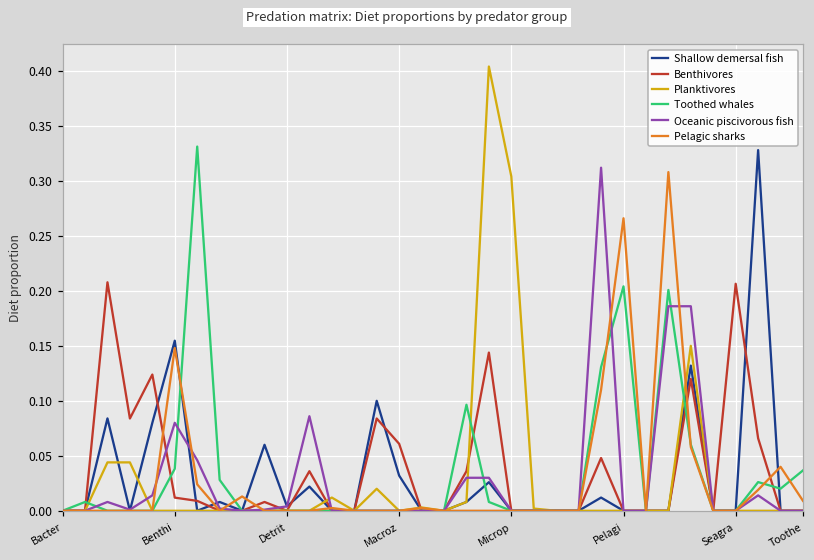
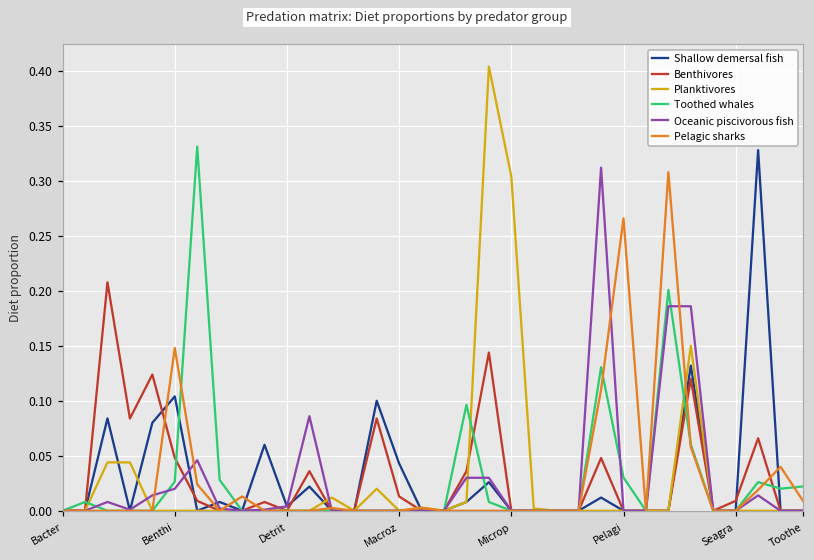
Shallow demersal fish, Benthi: 0.15 -> 0.10
Benthivores, Benthi: 0.01 -> 0.05
Toothed whales, Benthi: 0.04 -> 0.03
Oceanic piscivorous fish, Benthi: 0.08 -> 0.02
Shallow demersal fish, Macroz: 0.03 -> 0.04
Benthivores, Macroz: 0.06 -> 0.01
Toothed whales, Pelagi: 0.20 -> 0.03
Benthivores, Seagra: 0.21 -> 0.01
Toothed whales, Toothe: 0.04 -> 0.02
